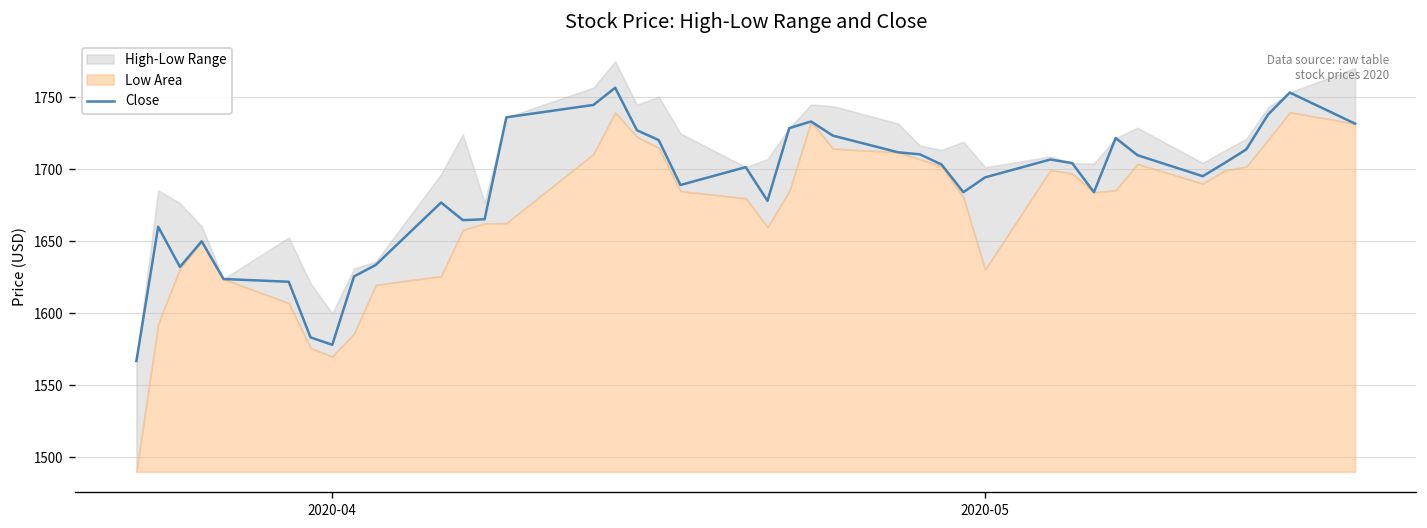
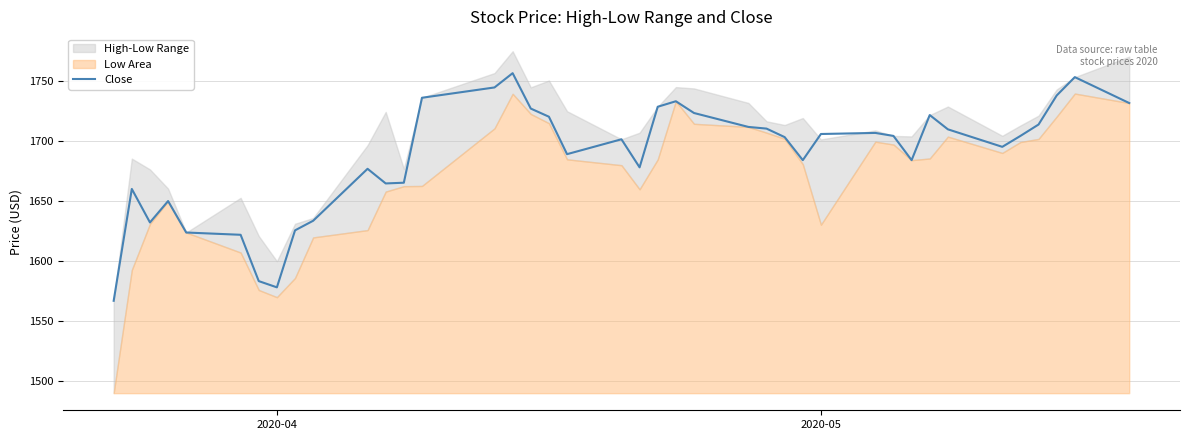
Close, 2020-05: 1695 -> 1706
